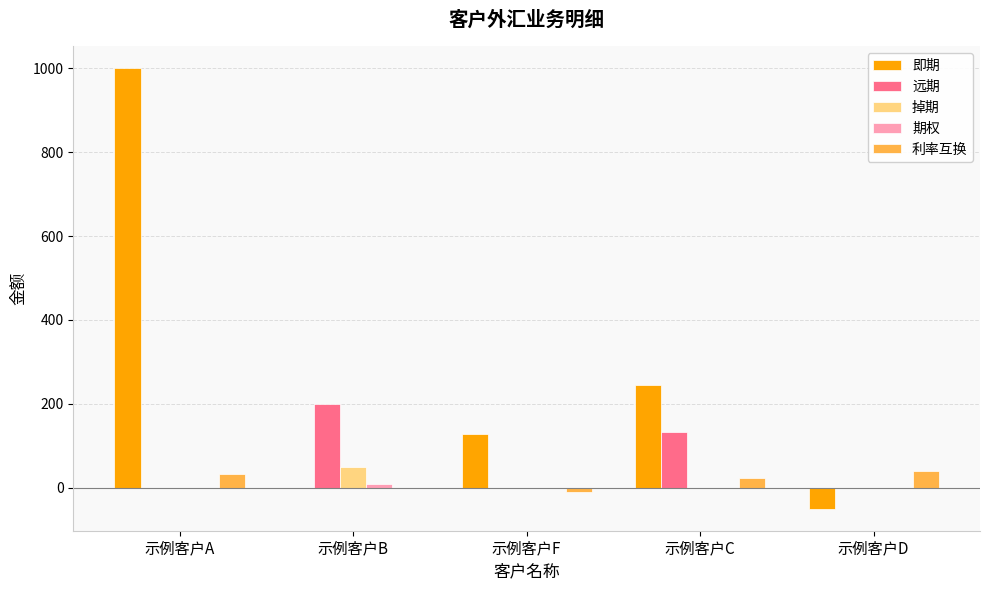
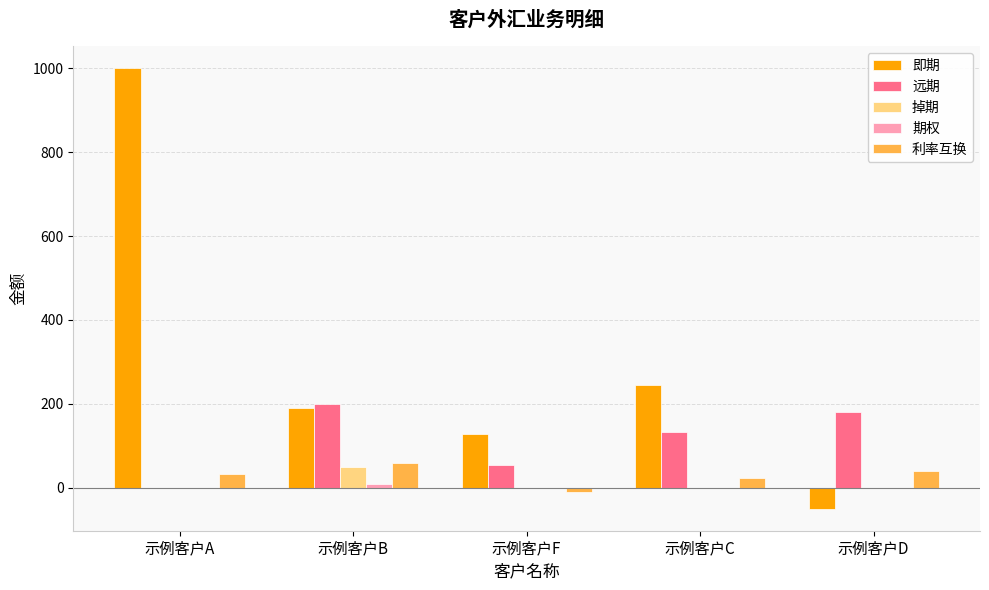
即期, 示例客户B: 0 -> 190
利率互换, 示例客户B: 0 -> 60
远期, 示例客户F: 0 -> 50
远期, 示例客户D: 0 -> 180
